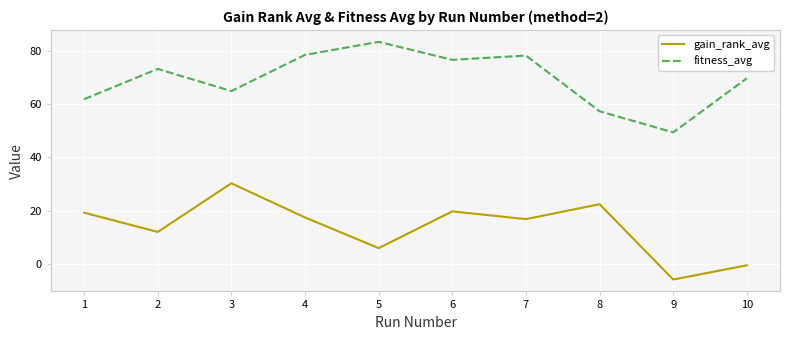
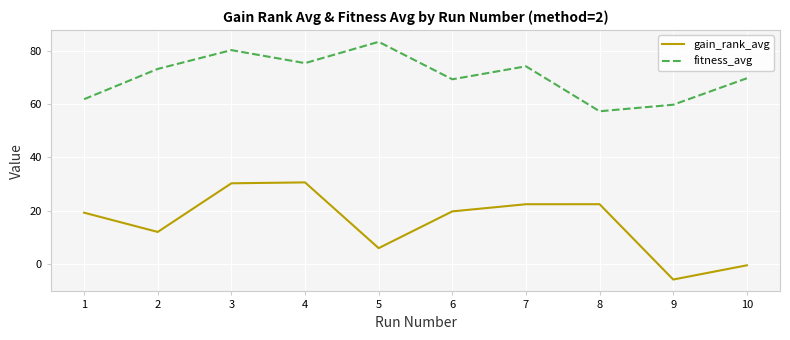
fitness_avg, 3: 65 -> 80
gain_rank_avg, 4: 17 -> 31
fitness_avg, 4: 79 -> 75
fitness_avg, 6: 77 -> 69
gain_rank_avg, 7: 17 -> 22
fitness_avg, 7: 78 -> 74
fitness_avg, 9: 49 -> 60
